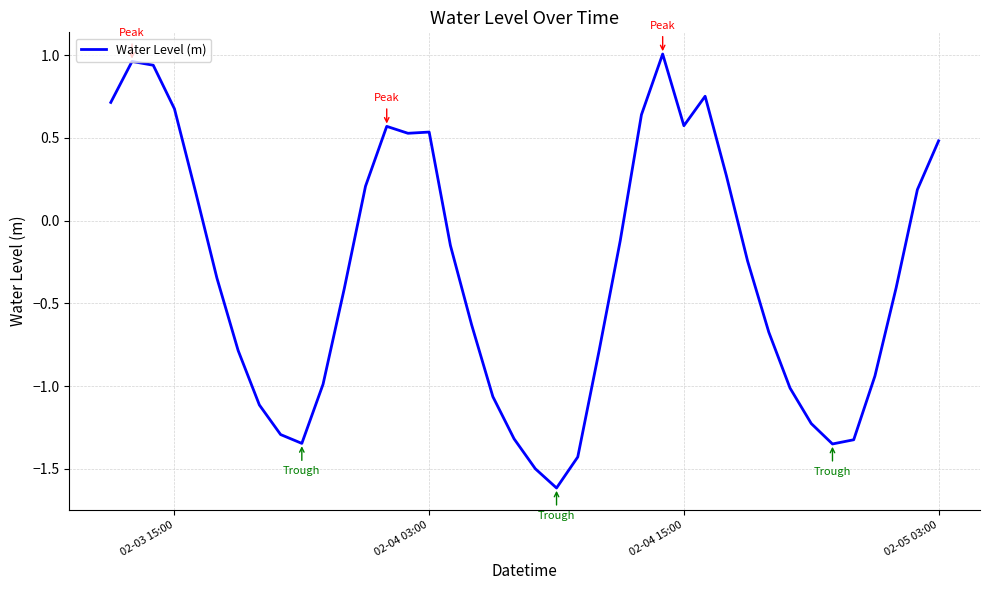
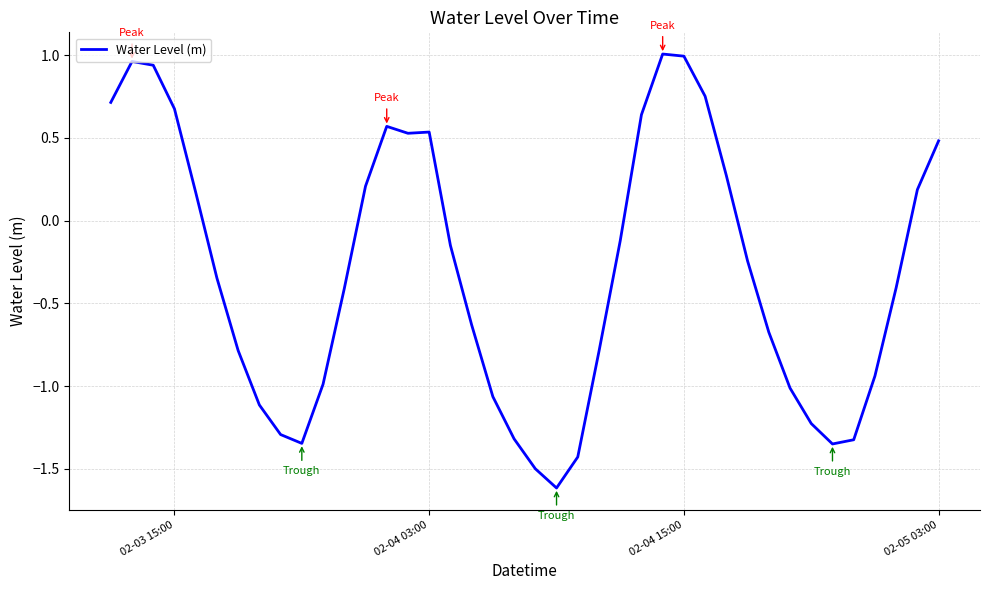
02-04 15:00: 0.57 -> 0.99
